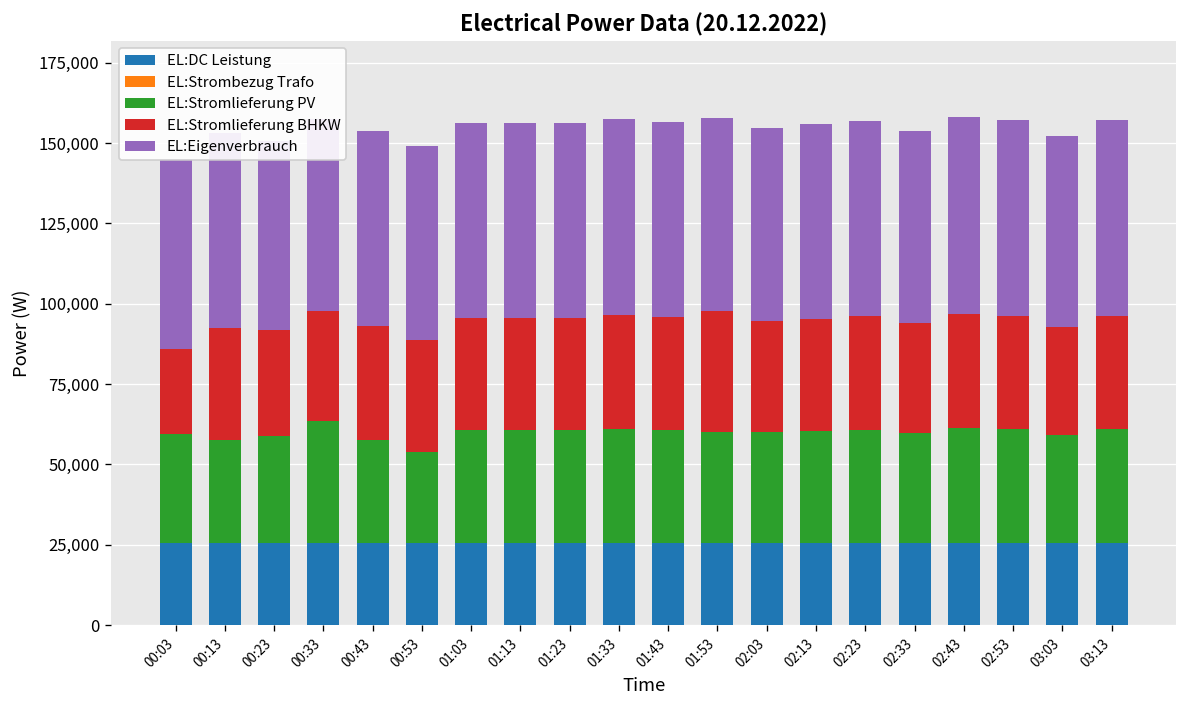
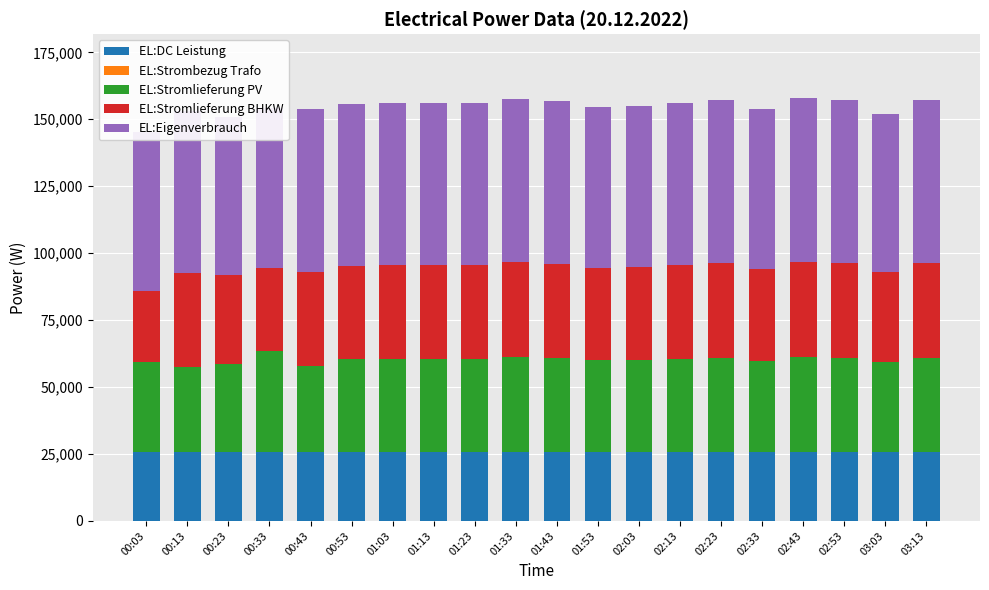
EL:Stromlieferung BHKW, 00:33: 34,000 -> 31,000
EL:Stromlieferung PV, 00:53: 28,000 -> 35,000
EL:Stromlieferung BHKW, 01:53: 38,000 -> 35,000
